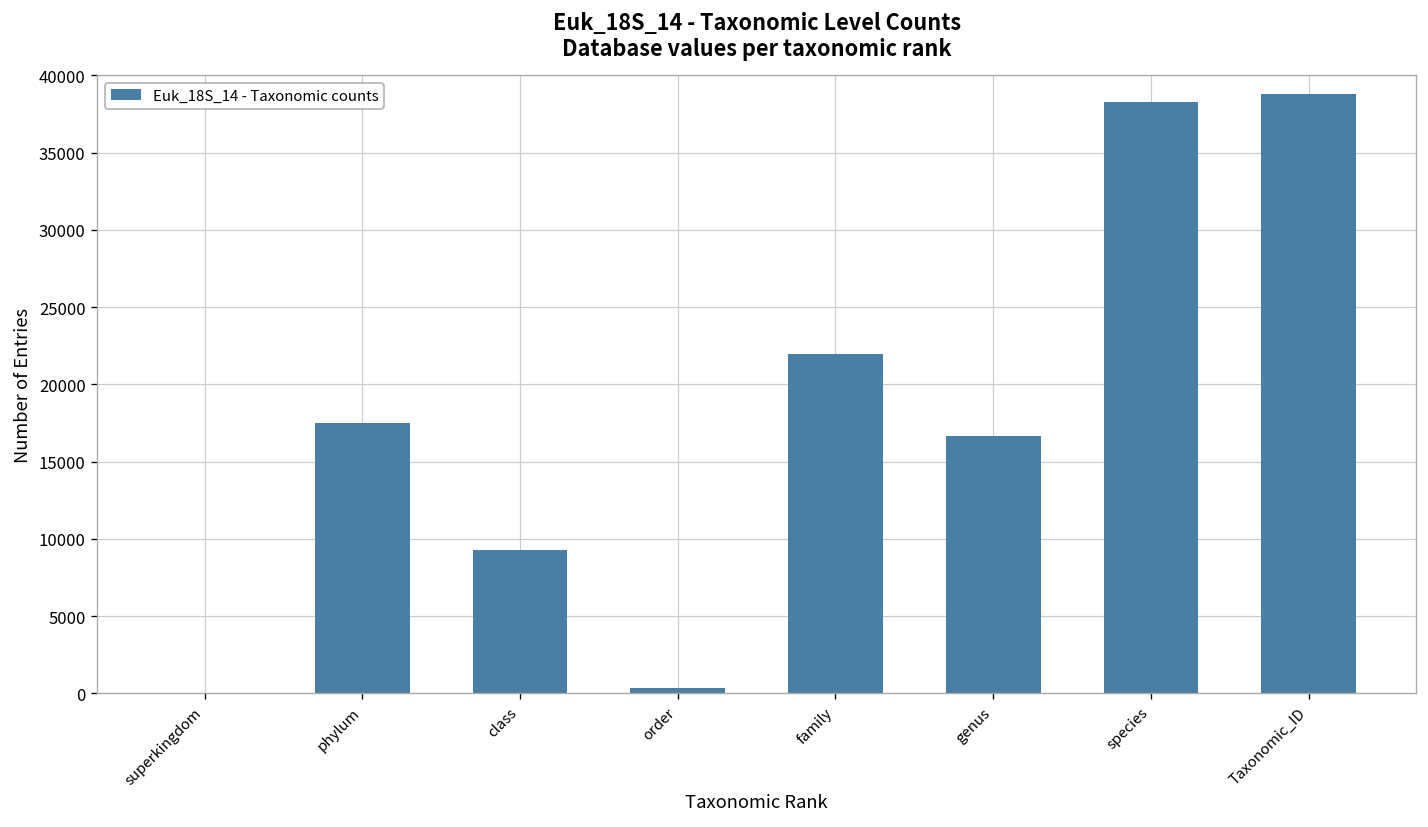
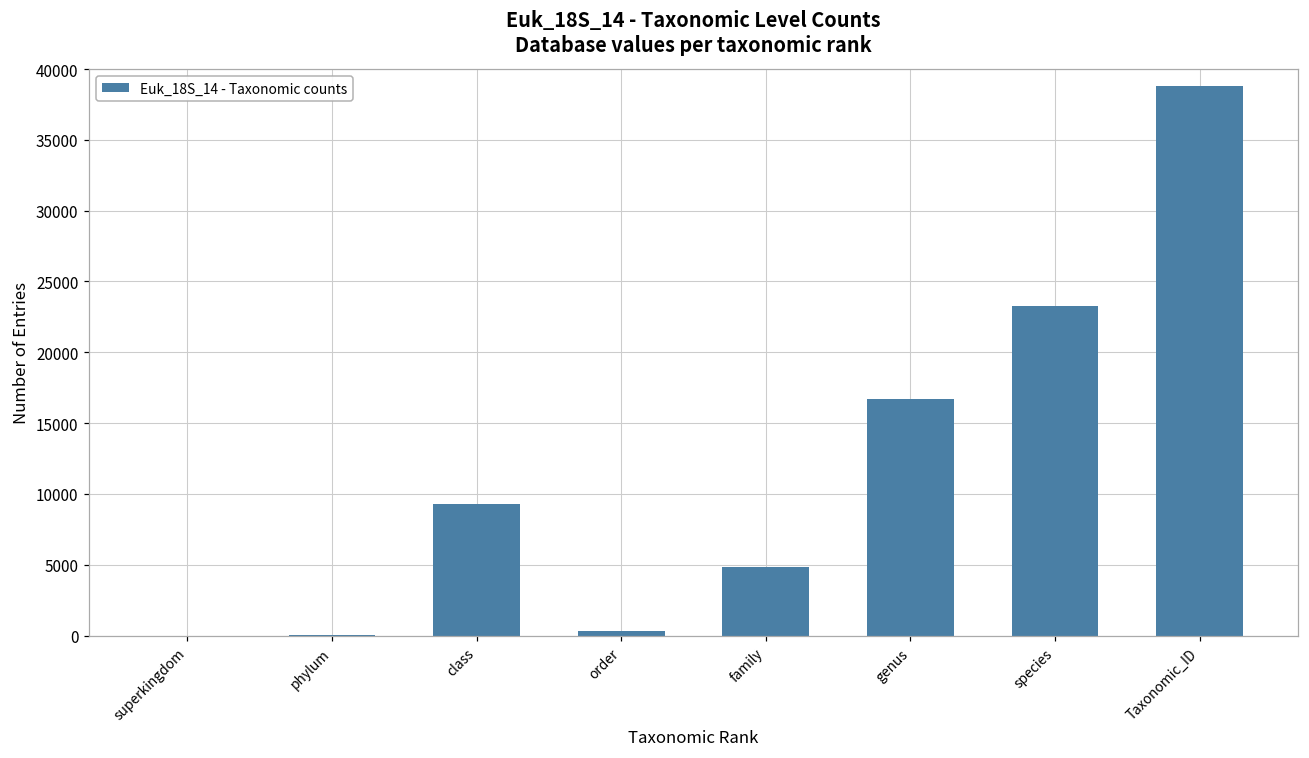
phylum: 17500 -> 100
family: 22000 -> 4800
species: 38300 -> 23300
